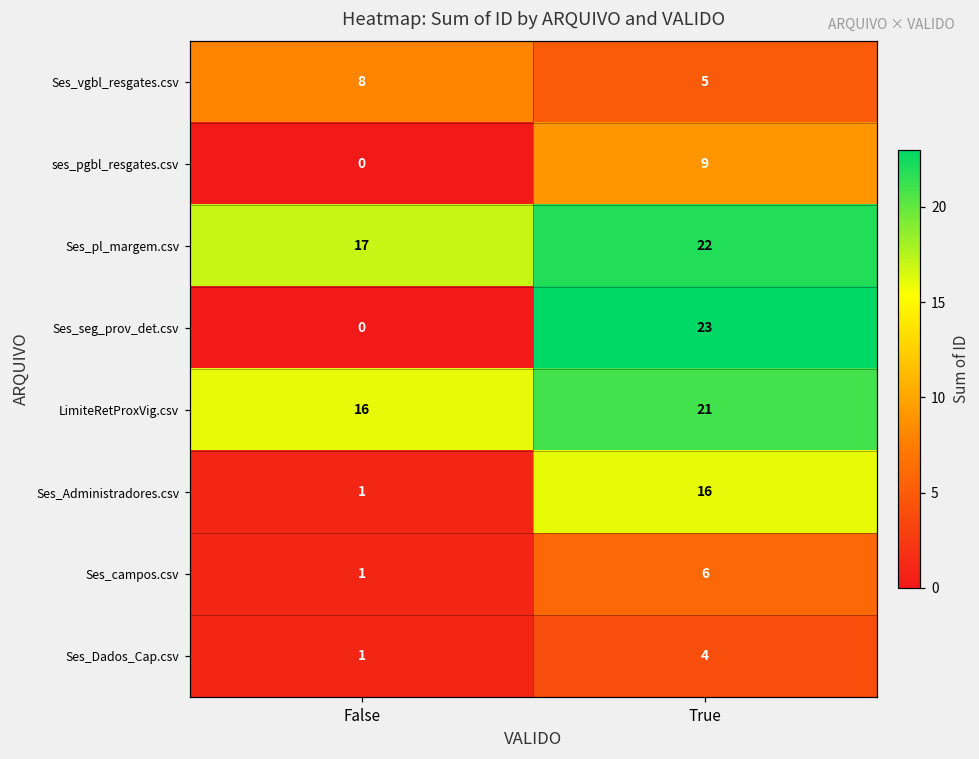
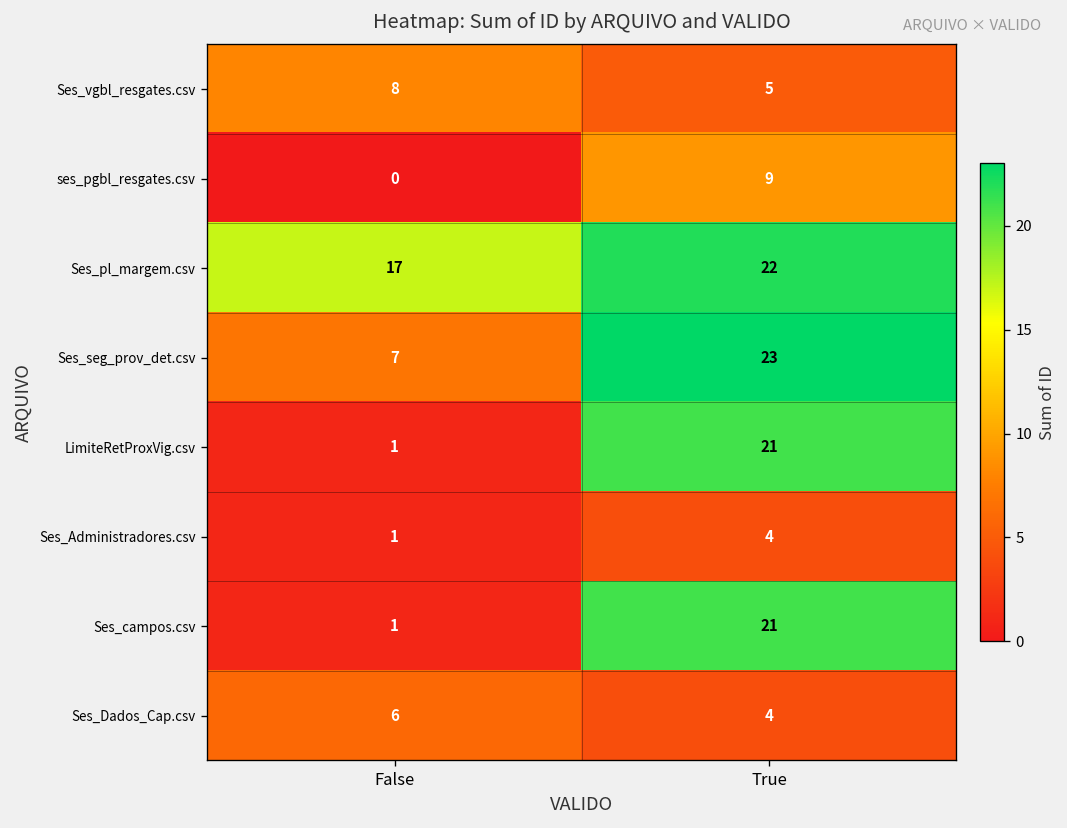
Ses_seg_prov_det.csv, False: 0 -> 7
LimiteRetProxVig.csv, False: 16 -> 1
Ses_Administradores.csv, True: 16 -> 4
Ses_campos.csv, True: 6 -> 21
Ses_Dados_Cap.csv, False: 1 -> 6
